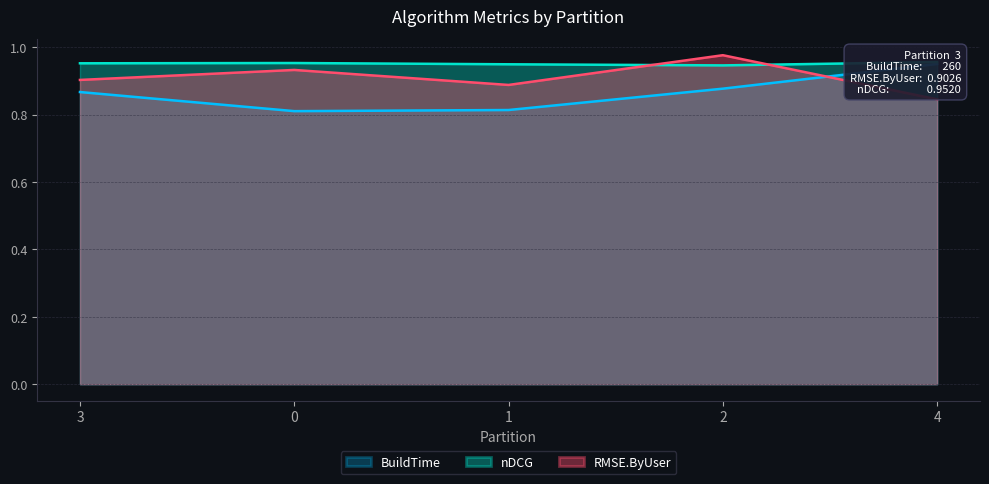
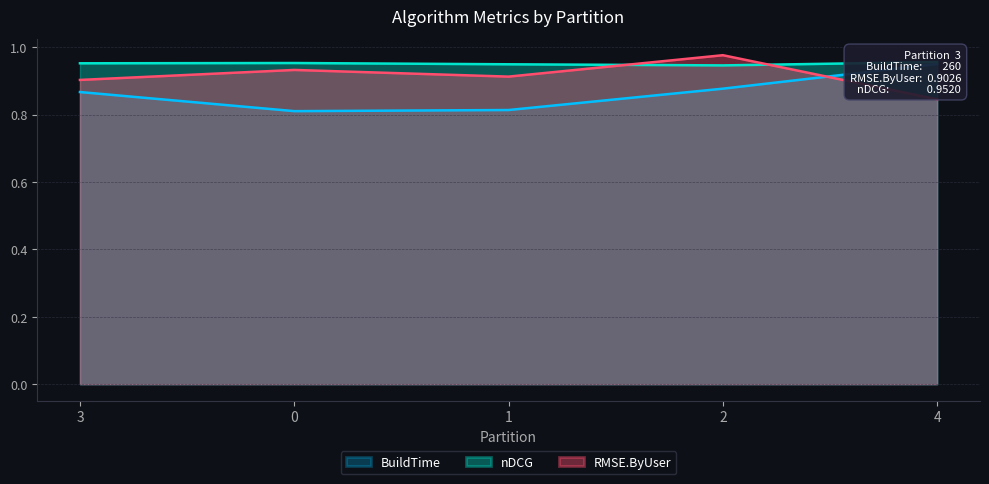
RMSE.ByUser, 1: 0.89 -> 0.91
